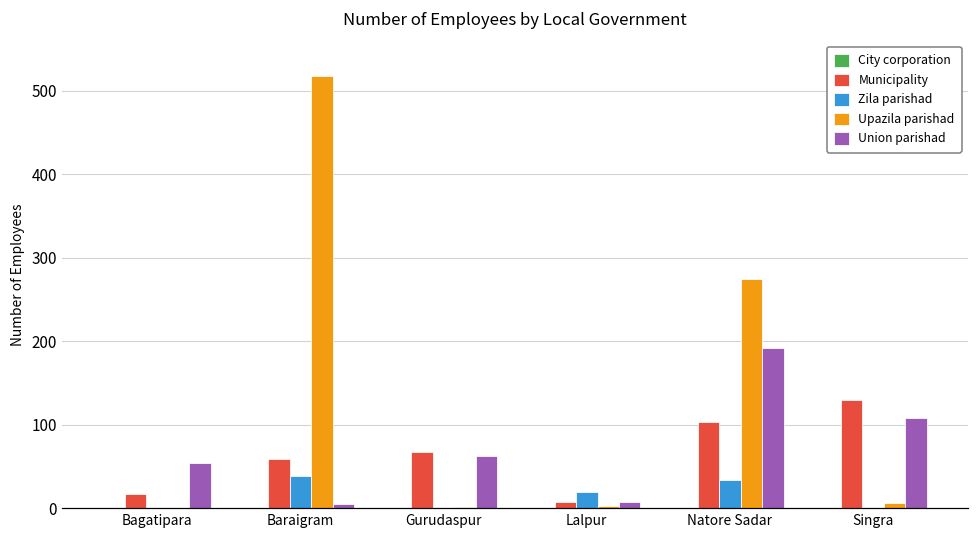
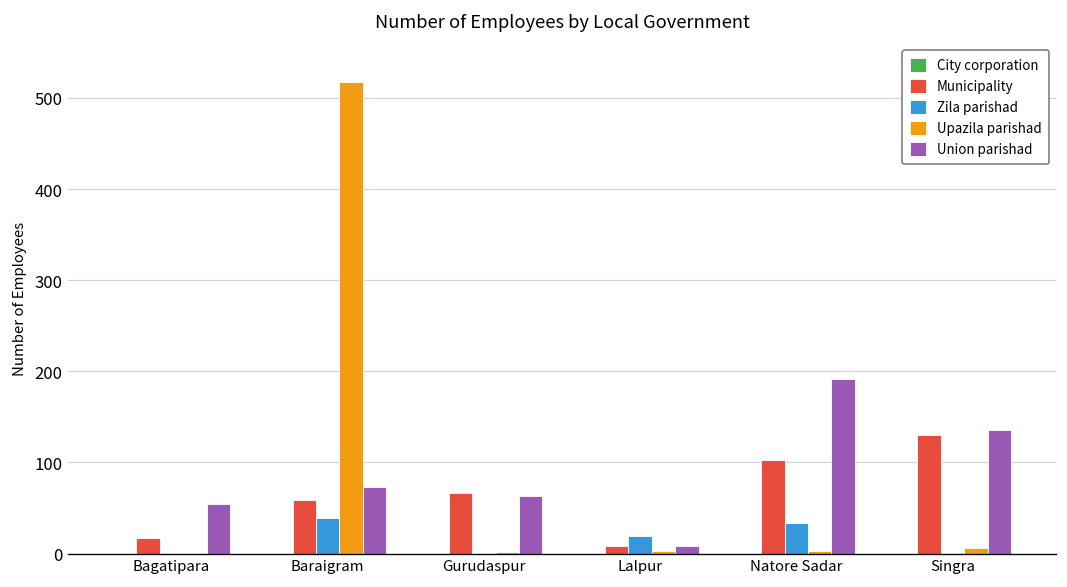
Union parishad, Baraigram: 10 -> 70
Upazila parishad, Natore Sadar: 280 -> 0
Union parishad, Singra: 110 -> 140
